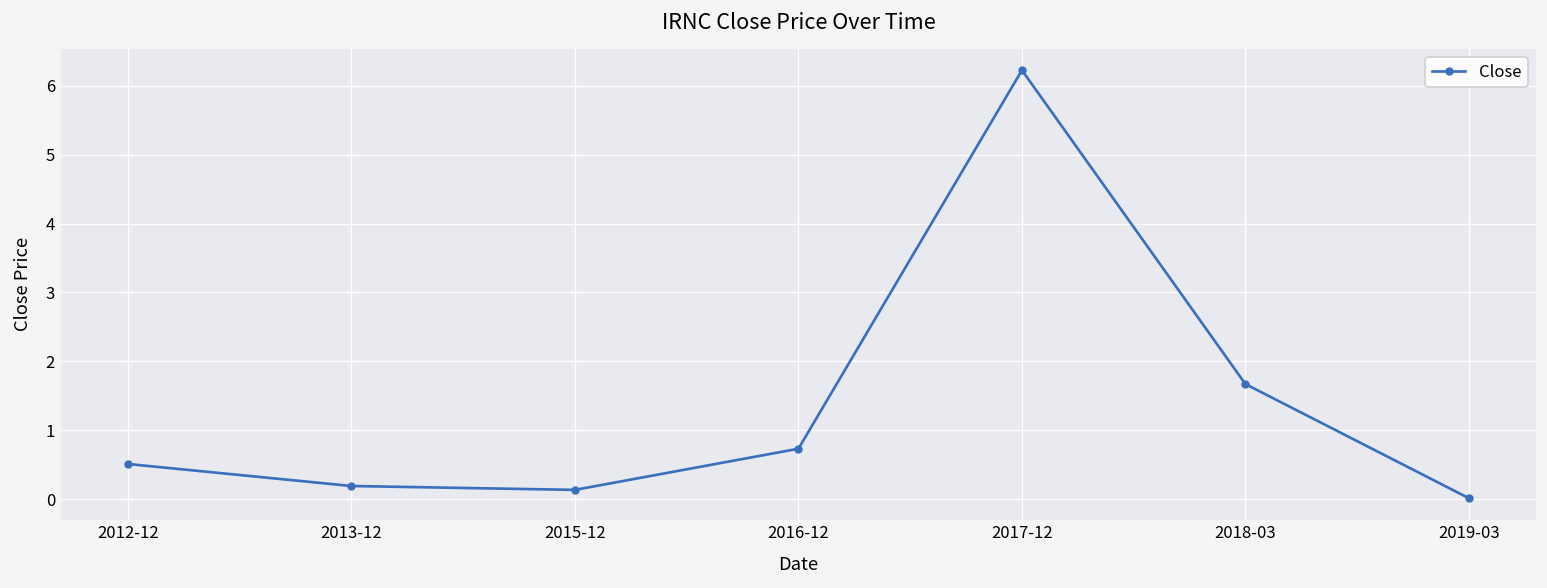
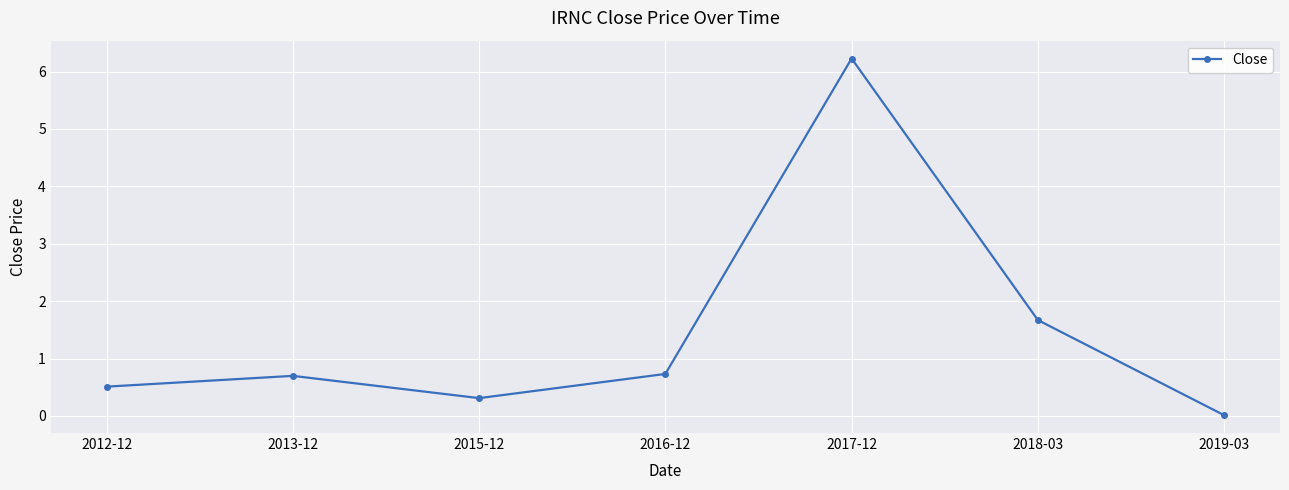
2013-12: 0.2 -> 0.7
2015-12: 0.1 -> 0.3
